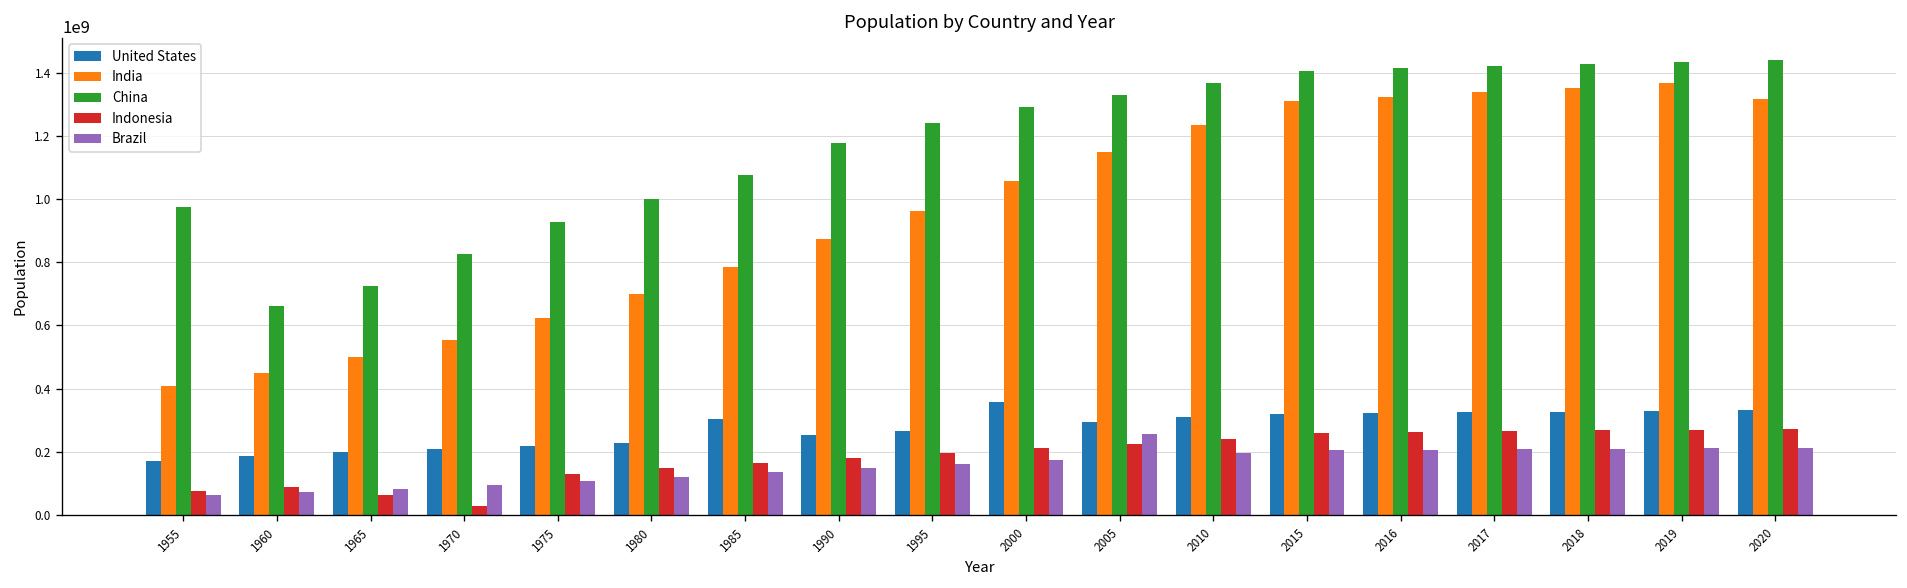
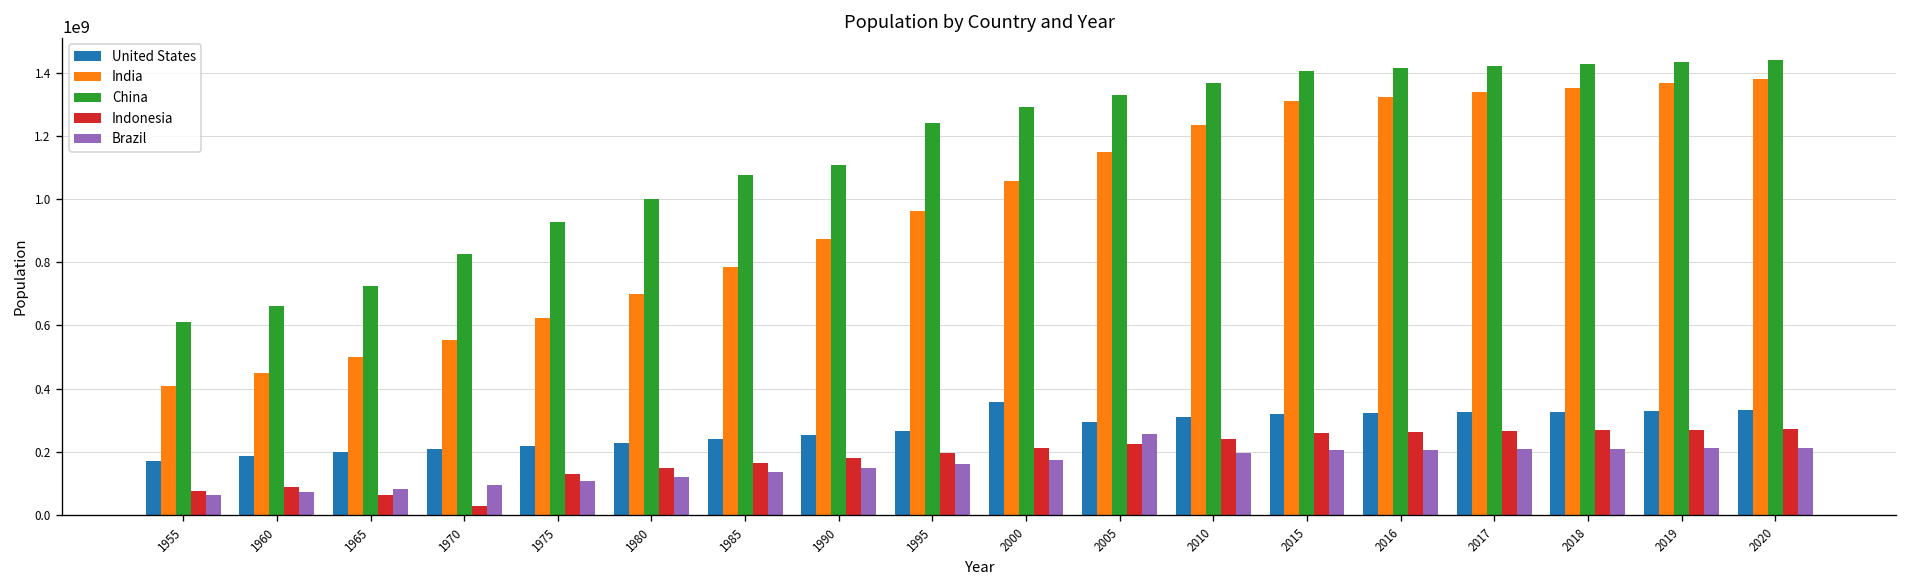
China, 1955: 970000000 -> 610000000
United States, 1985: 300000000 -> 240000000
China, 1990: 1180000000 -> 1110000000
India, 2020: 1320000000 -> 1380000000
